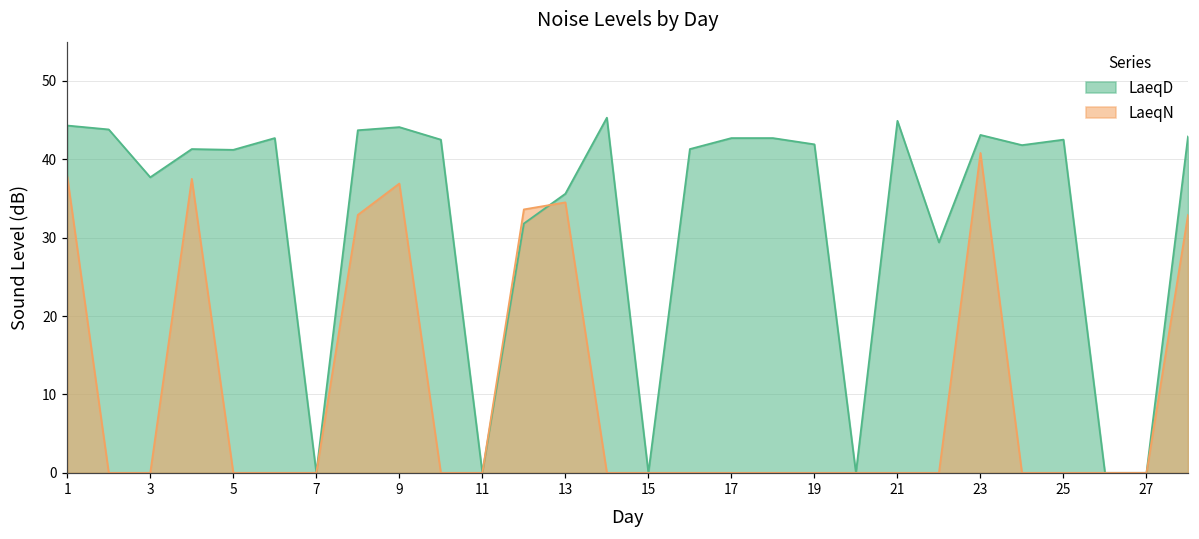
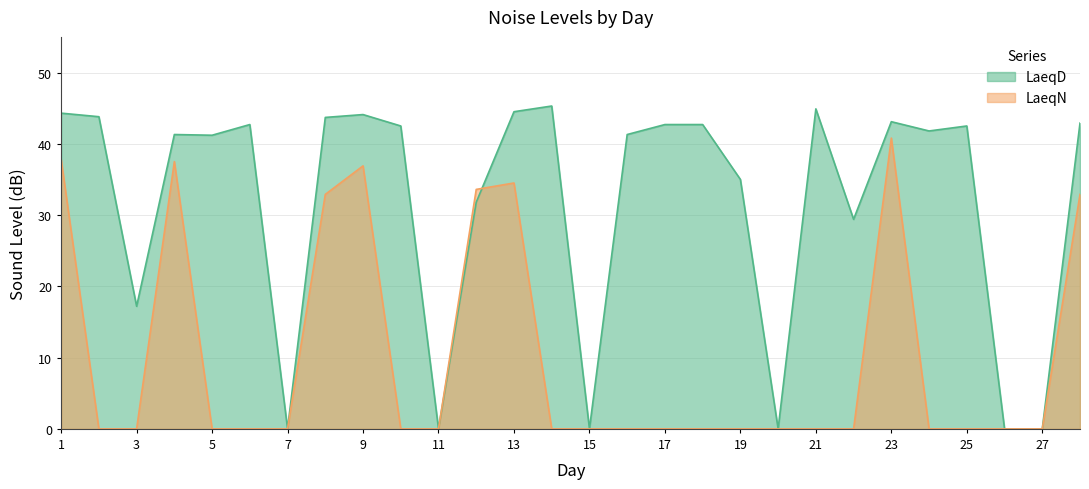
LaeqD, 3: 38 -> 17
LaeqD, 13: 36 -> 45
LaeqD, 19: 42 -> 35
